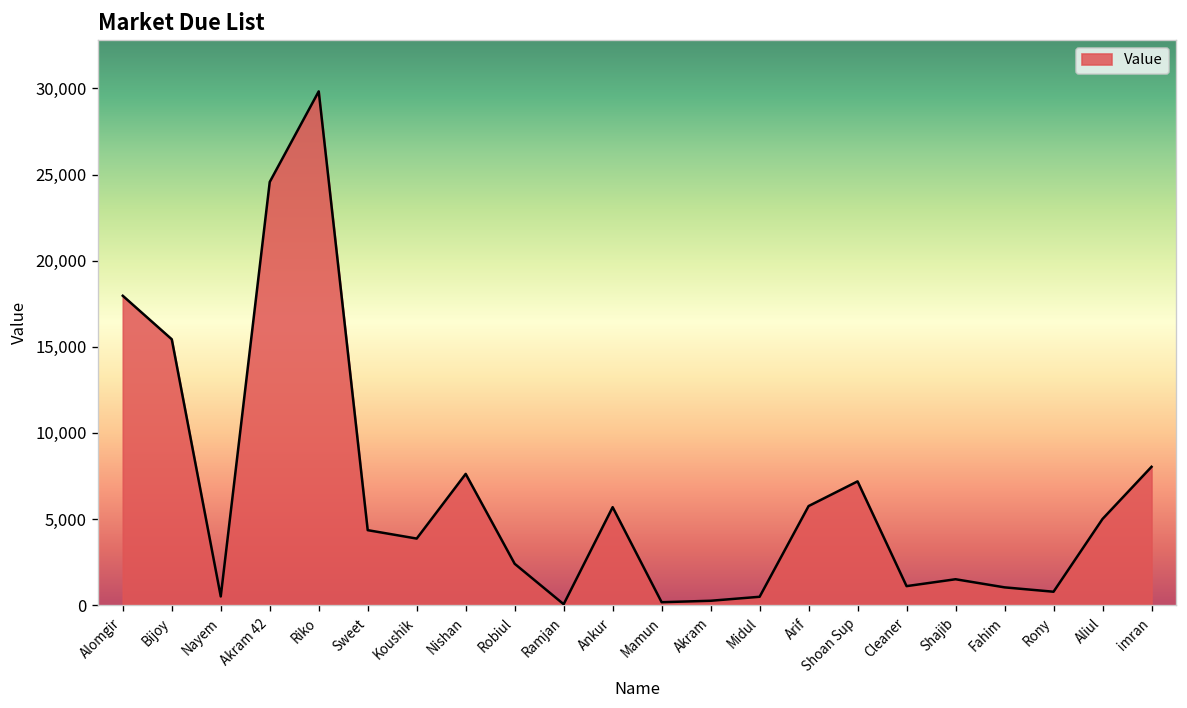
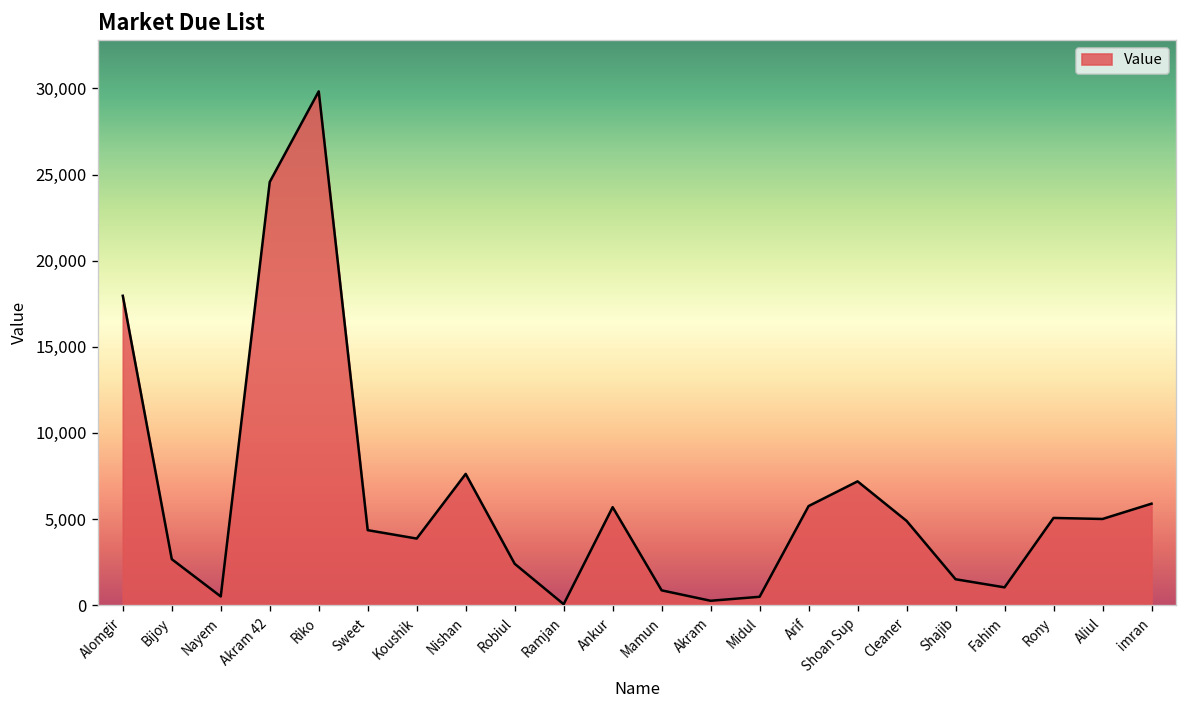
Bijoy: 15,400 -> 2,700
Mamun: 200 -> 900
Cleaner: 1,100 -> 4,900
Rony: 800 -> 5,100
imran: 8,000 -> 5,900
